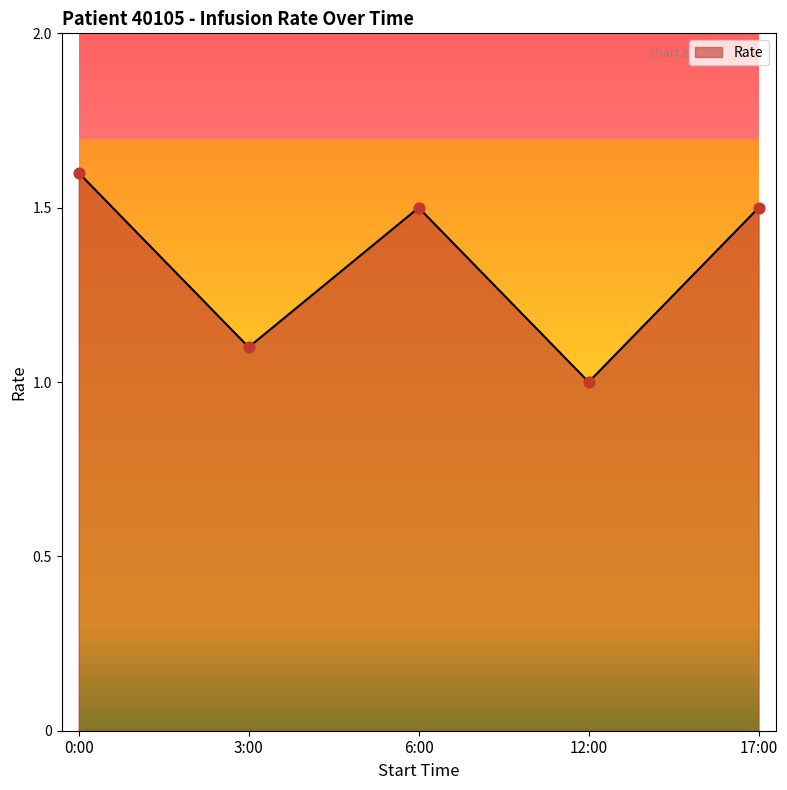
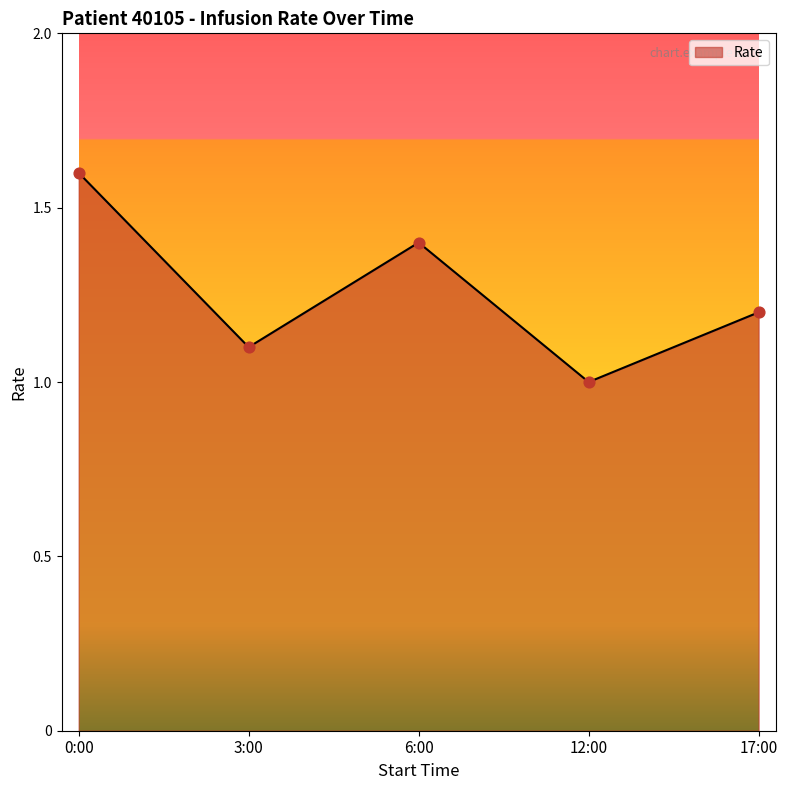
6:00: 1.5 -> 1.4
17:00: 1.5 -> 1.2
